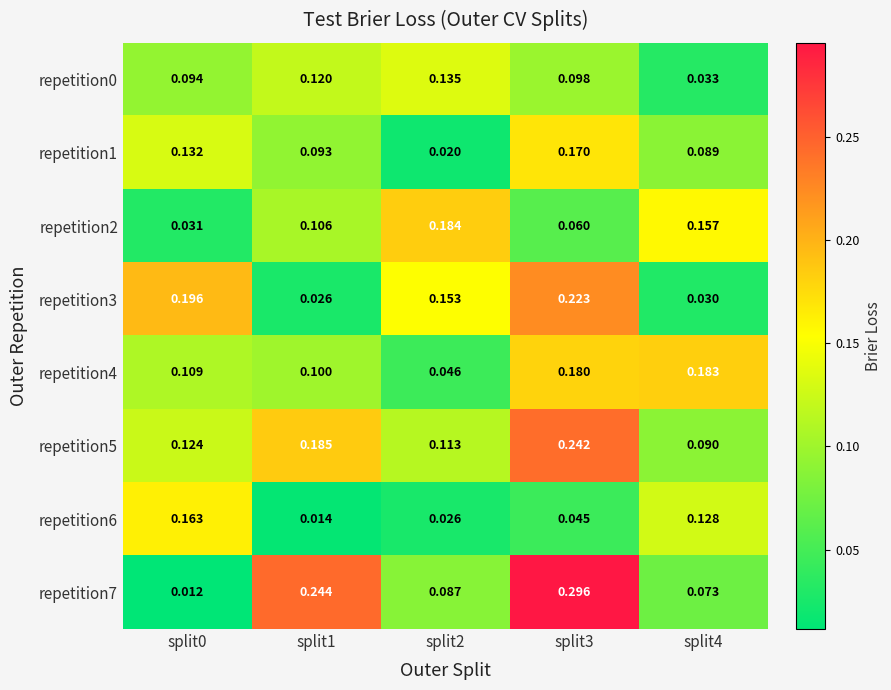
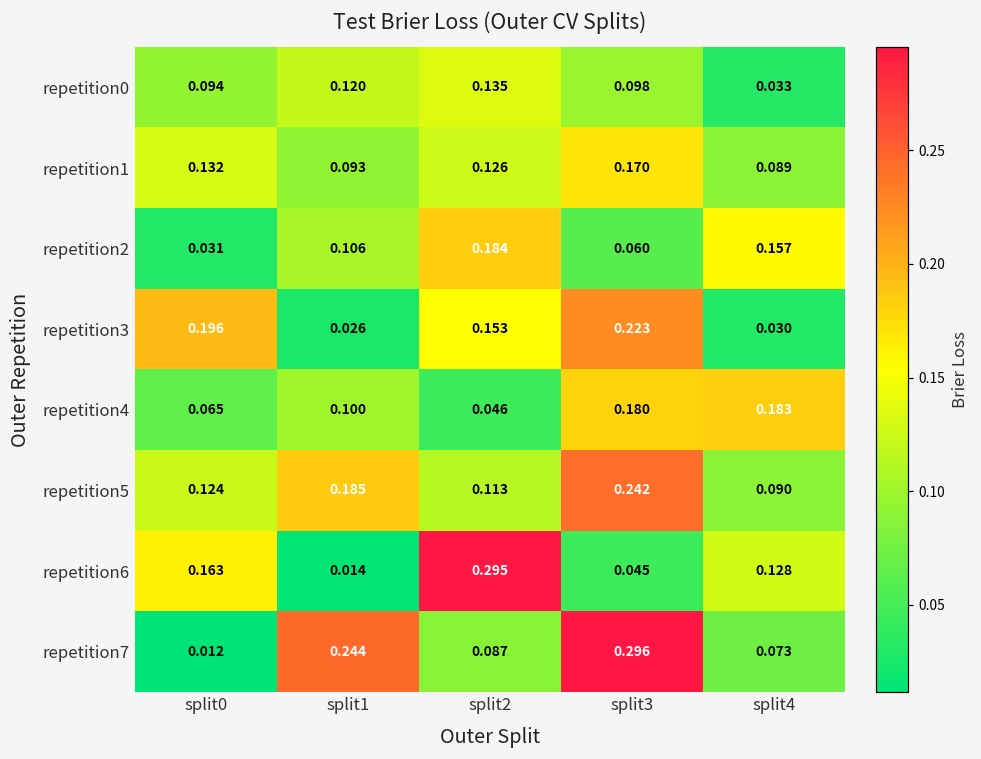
repetition1, split2: 0.020 -> 0.126
repetition4, split0: 0.109 -> 0.065
repetition6, split2: 0.026 -> 0.295
